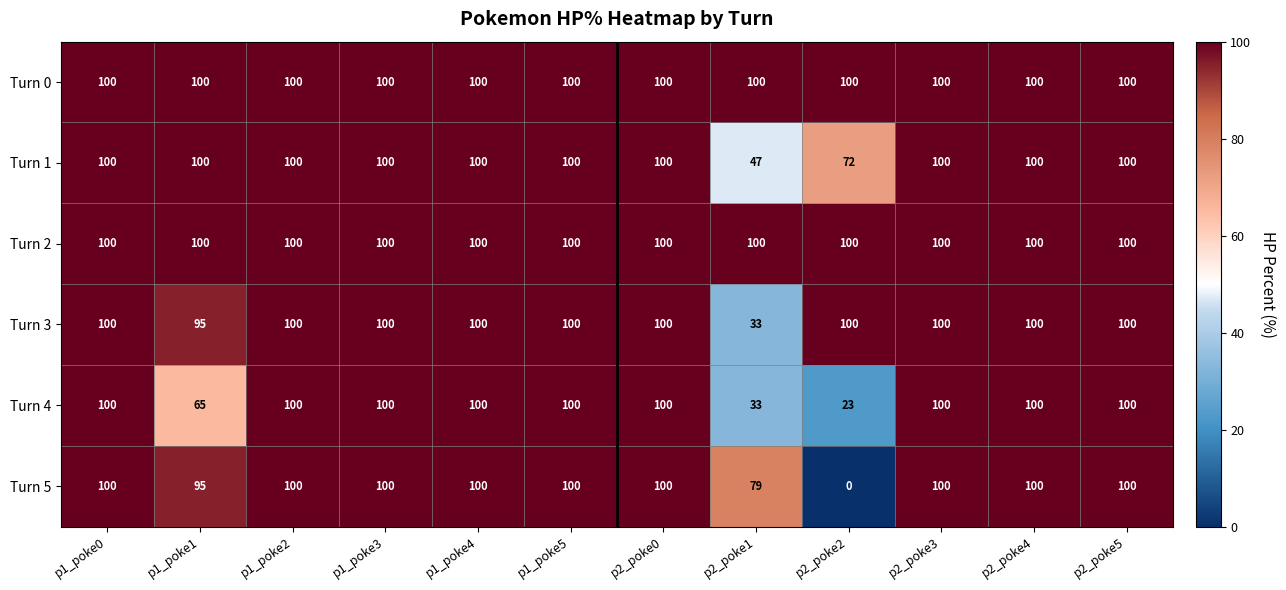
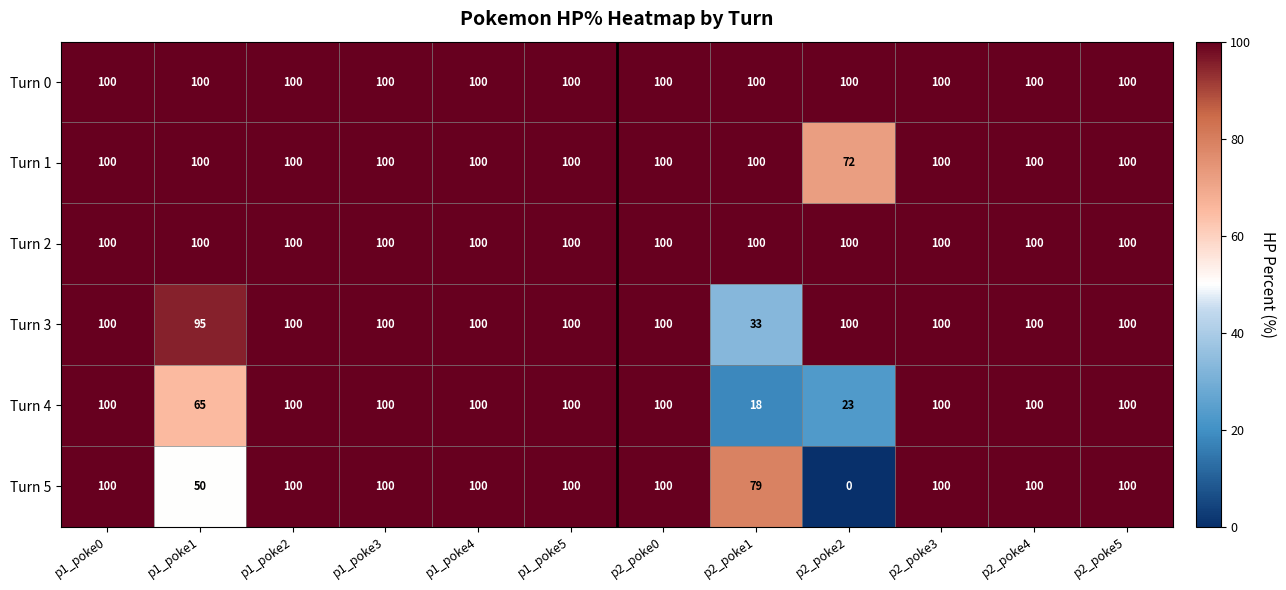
Turn 1, p2_poke1: 47 -> 100
Turn 4, p2_poke1: 33 -> 18
Turn 5, p1_poke1: 95 -> 50
